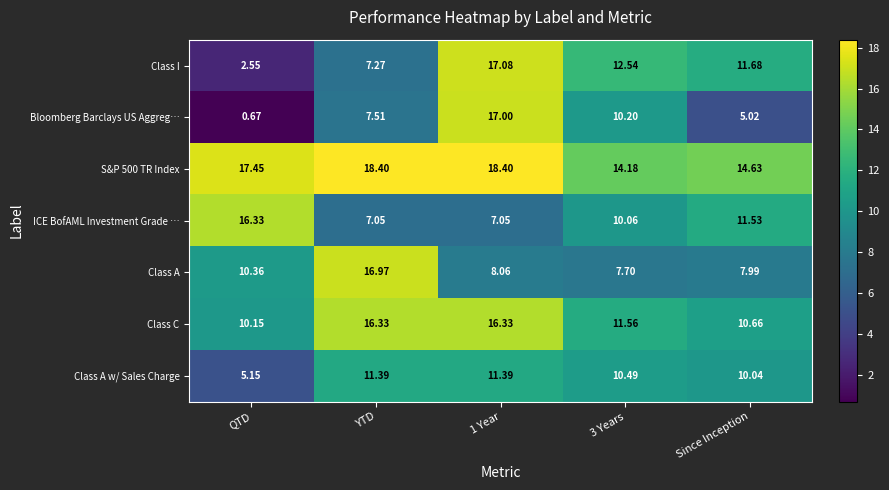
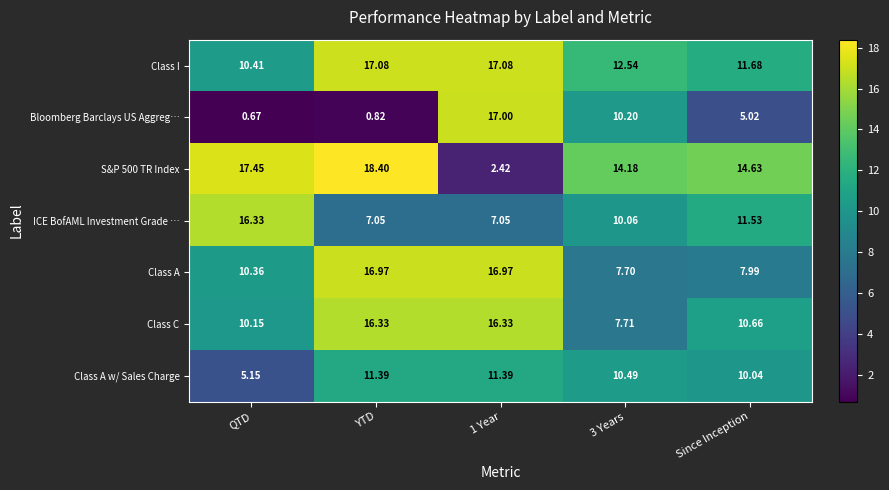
Class I, QTD: 2.55 -> 10.41
Class I, YTD: 7.27 -> 17.08
Bloomberg Barclays US Aggreg…, YTD: 7.51 -> 0.82
S&P 500 TR Index, 1 Year: 18.40 -> 2.42
Class A, 1 Year: 8.06 -> 16.97
Class C, 3 Years: 11.56 -> 7.71
